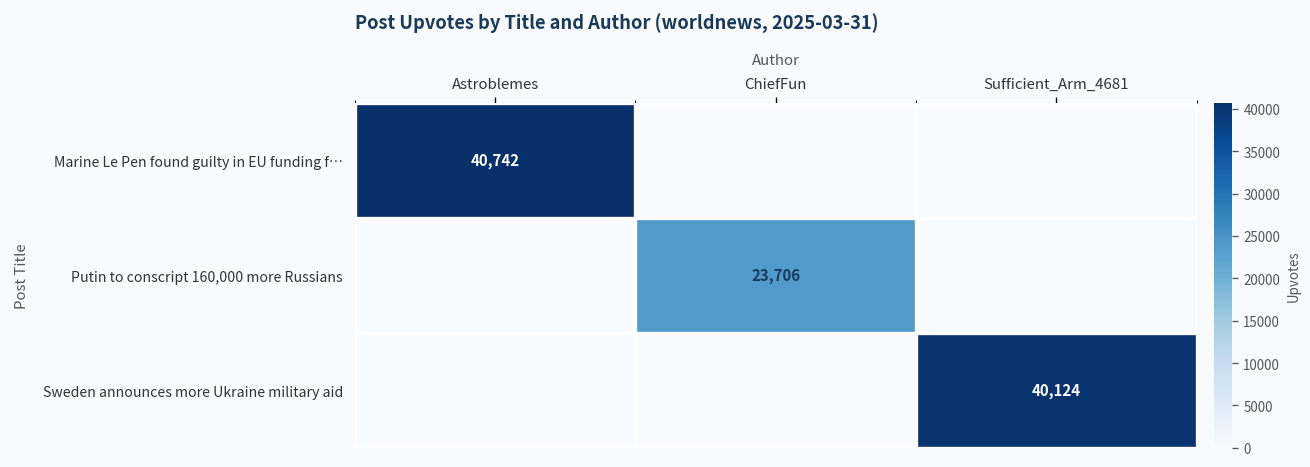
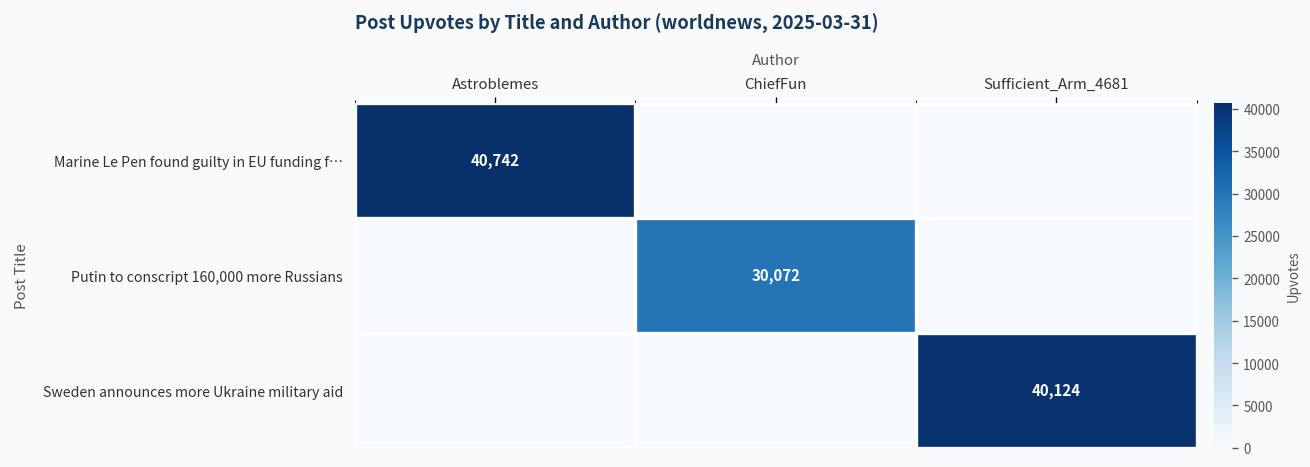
Putin to conscript 160,000 more Russians, ChiefFun: 23,706 -> 30,072
